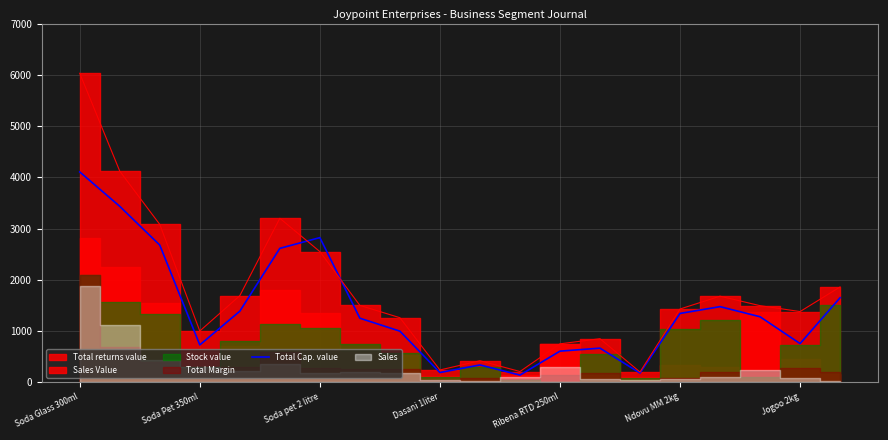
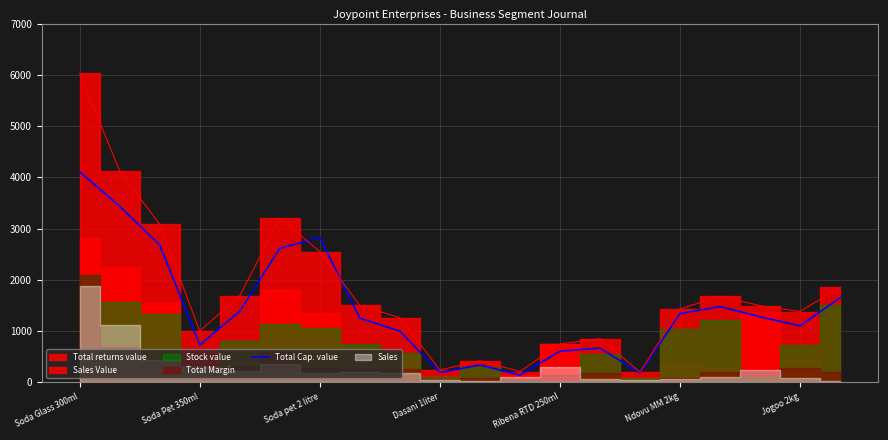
Total Cap. value, Jogoo 2kg: 800 -> 1100
